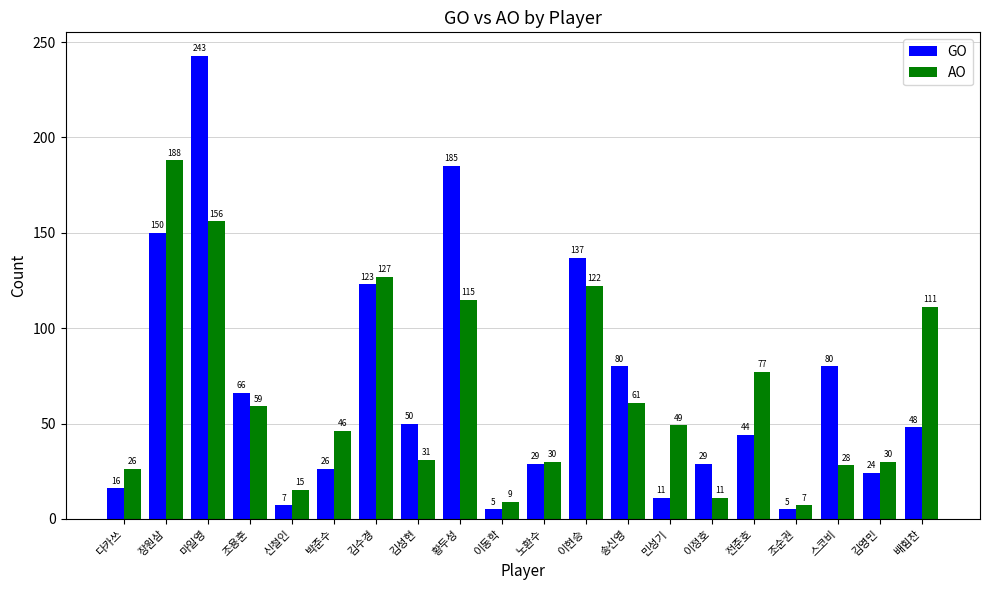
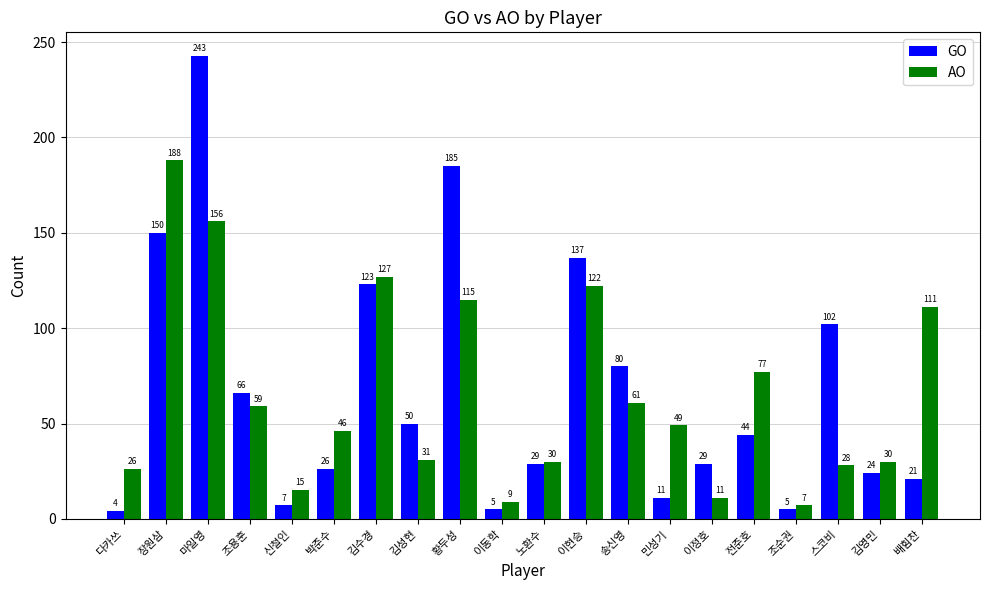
GO, 다카쓰: 16 -> 4
GO, 스코비: 80 -> 102
GO, 배힘찬: 48 -> 21
